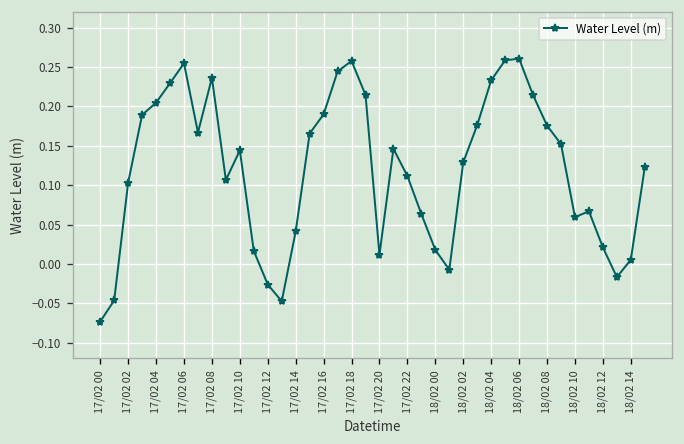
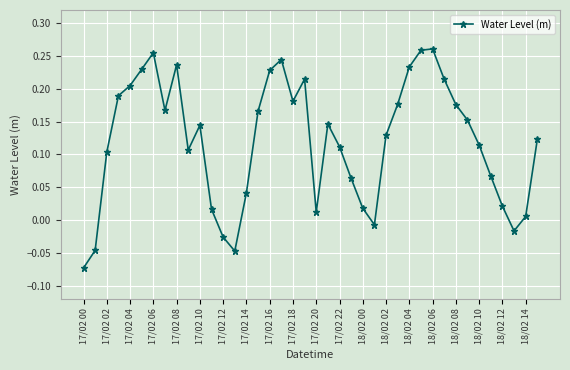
17/02 16: 0.19 -> 0.23
17/02 18: 0.26 -> 0.18
18/02 10: 0.06 -> 0.11
